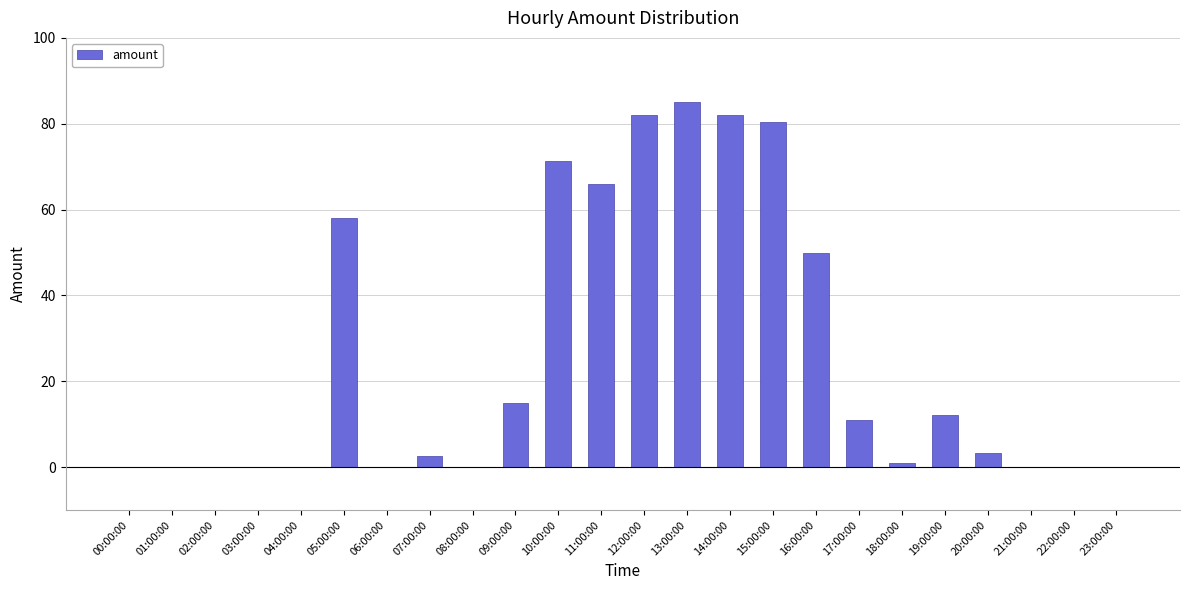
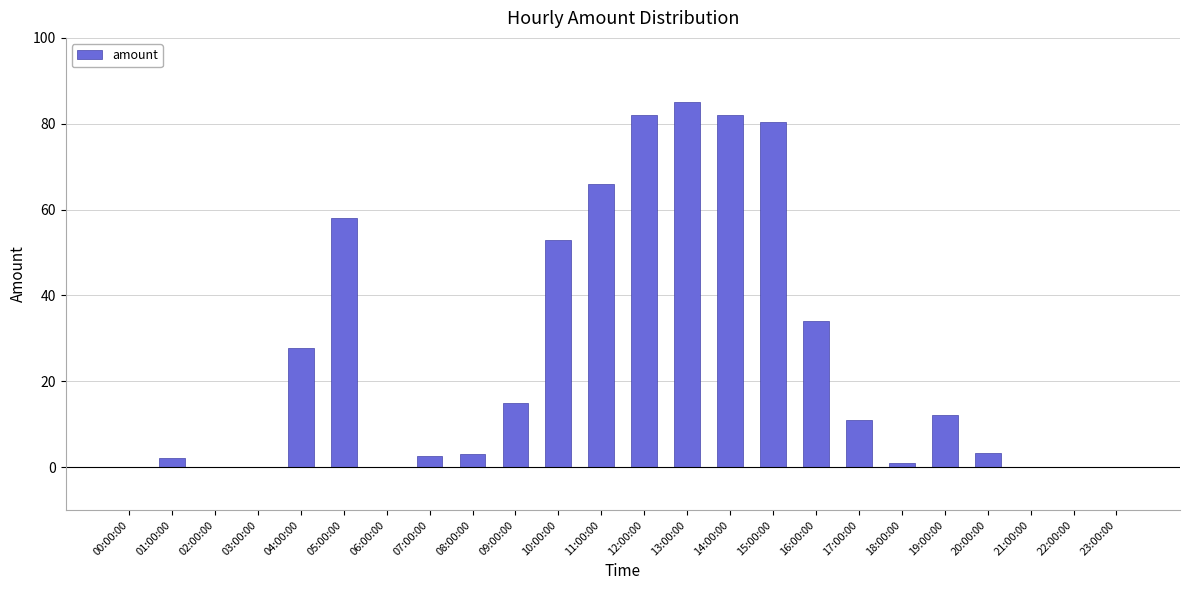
01:00:00: 0 -> 2
04:00:00: 0 -> 28
08:00:00: 0 -> 3
10:00:00: 71 -> 53
16:00:00: 50 -> 34
